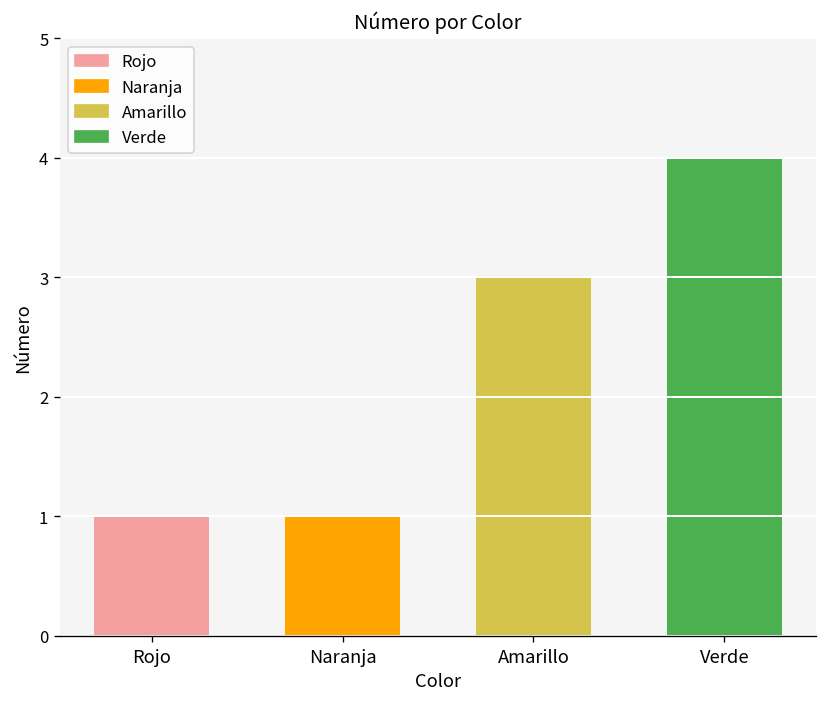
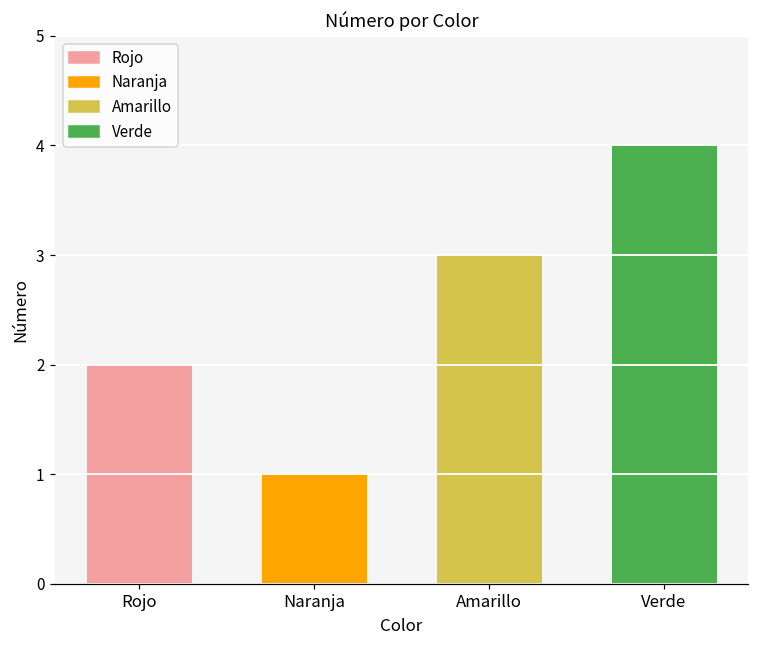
Rojo: 1 -> 2
